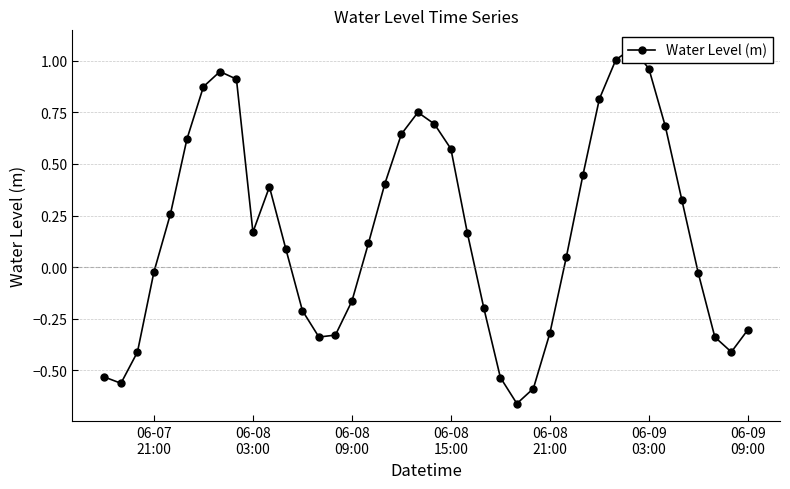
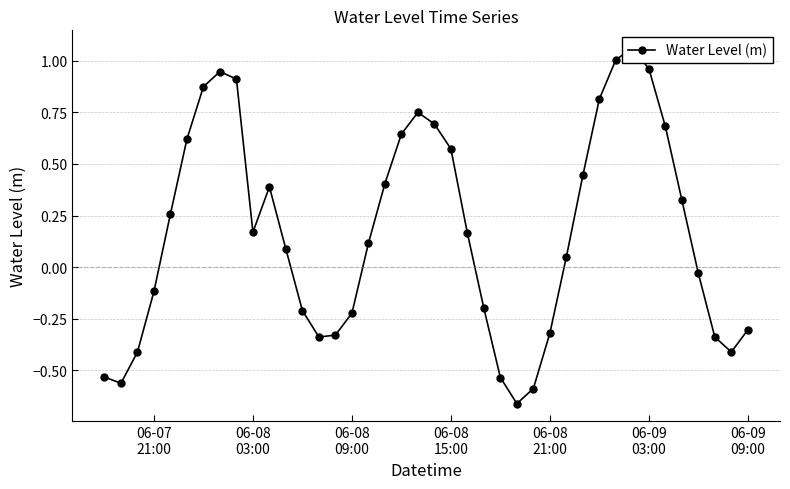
06-07 21:00: -0.02 -> -0.12
06-08 09:00: -0.16 -> -0.22
